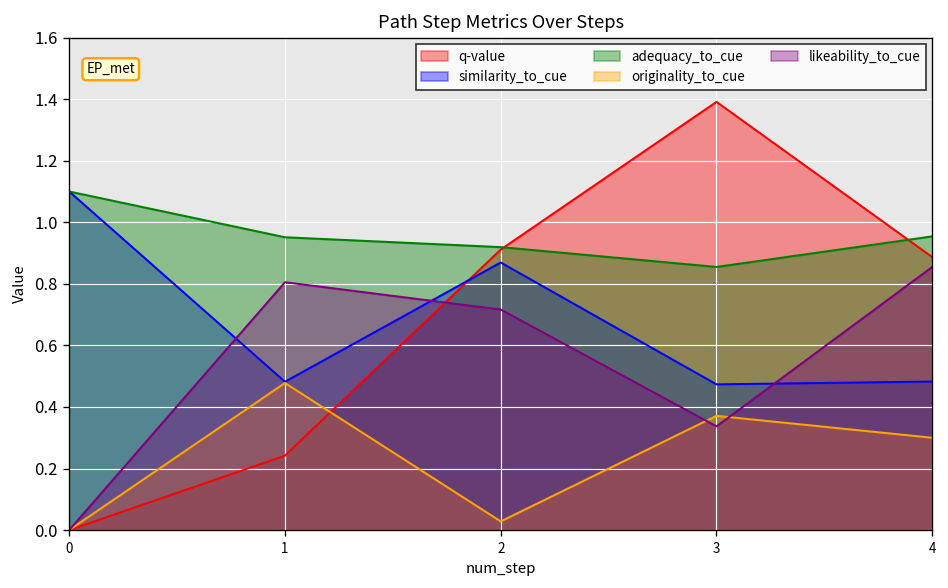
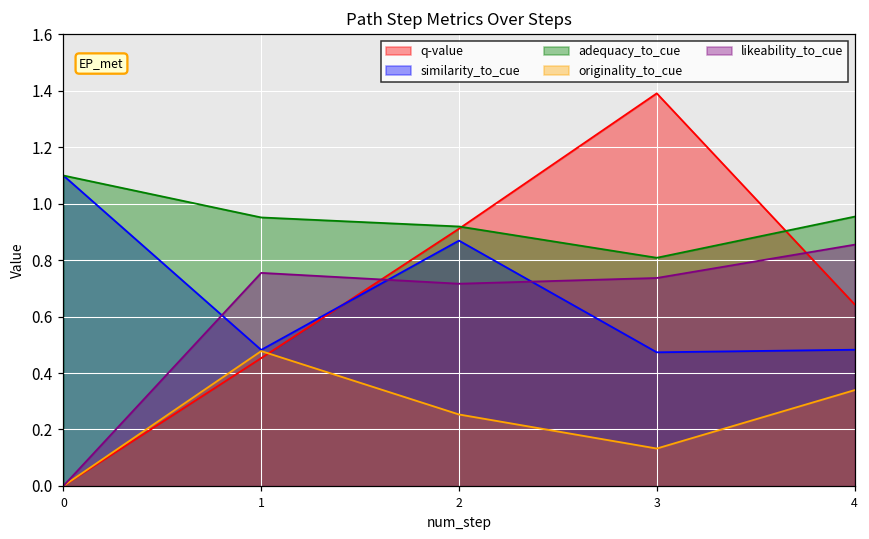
q-value, 1: 0.24 -> 0.45
likeability_to_cue, 1: 0.81 -> 0.75
originality_to_cue, 2: 0.03 -> 0.25
adequacy_to_cue, 3: 0.85 -> 0.81
originality_to_cue, 3: 0.37 -> 0.13
likeability_to_cue, 3: 0.34 -> 0.74
q-value, 4: 0.89 -> 0.64
originality_to_cue, 4: 0.30 -> 0.34
